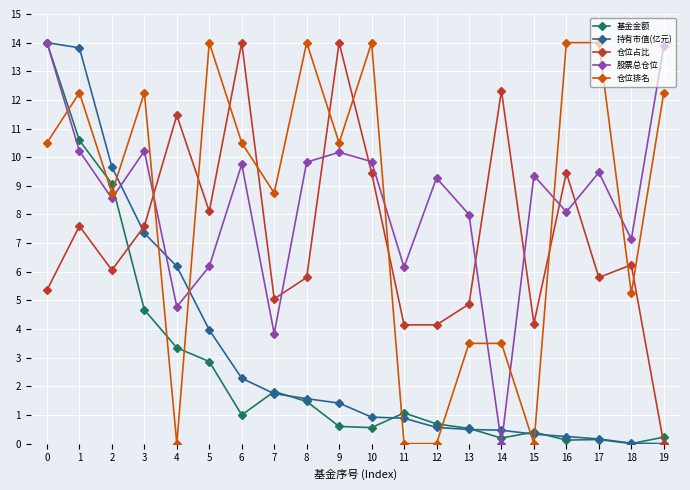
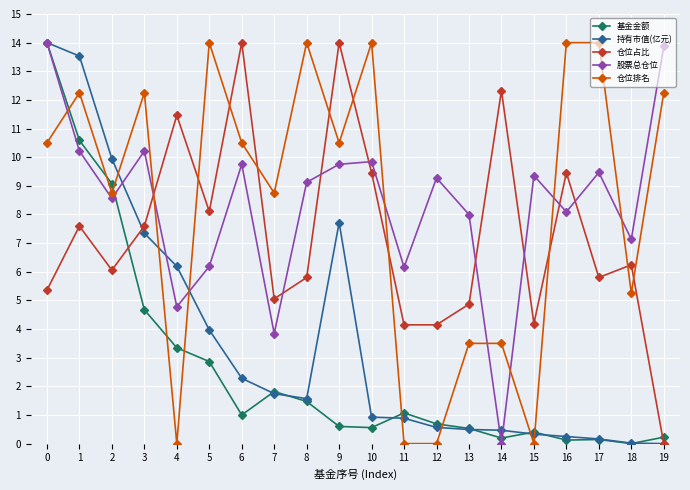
持有市值(亿元), 1: 13.8 -> 13.5
持有市值(亿元), 2: 9.7 -> 9.9
股票总仓位, 8: 9.8 -> 9.1
持有市值(亿元), 9: 1.4 -> 7.7
股票总仓位, 9: 10.2 -> 9.8
